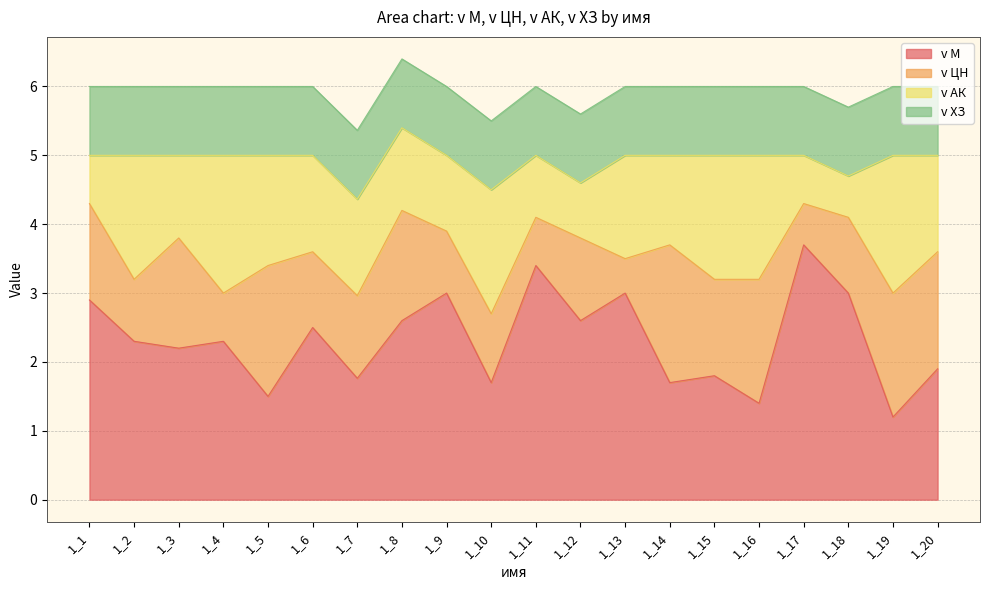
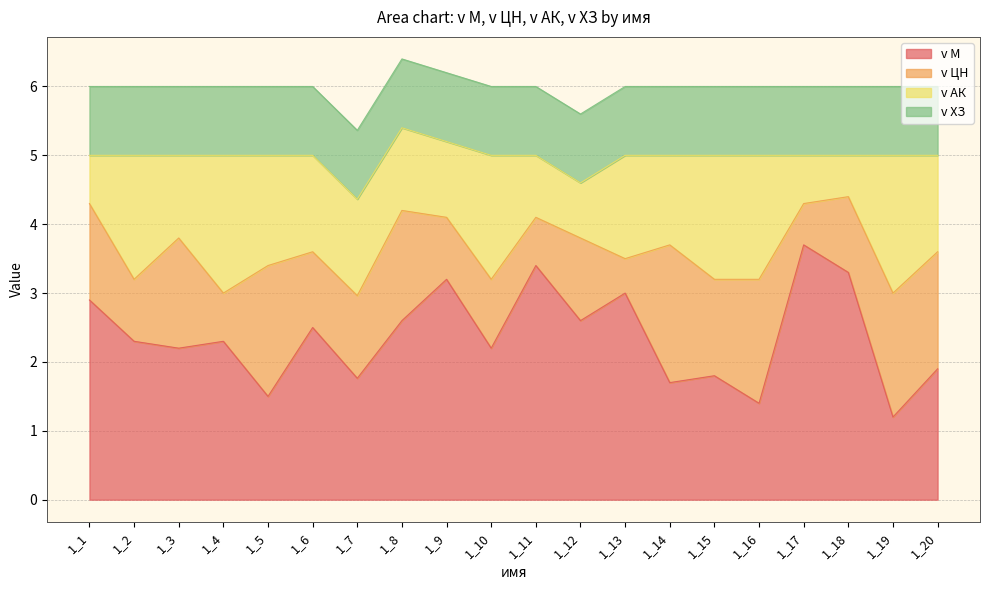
v M, 1_9: 3.0 -> 3.2
v M, 1_10: 1.7 -> 2.2
v M, 1_18: 3.0 -> 3.3
